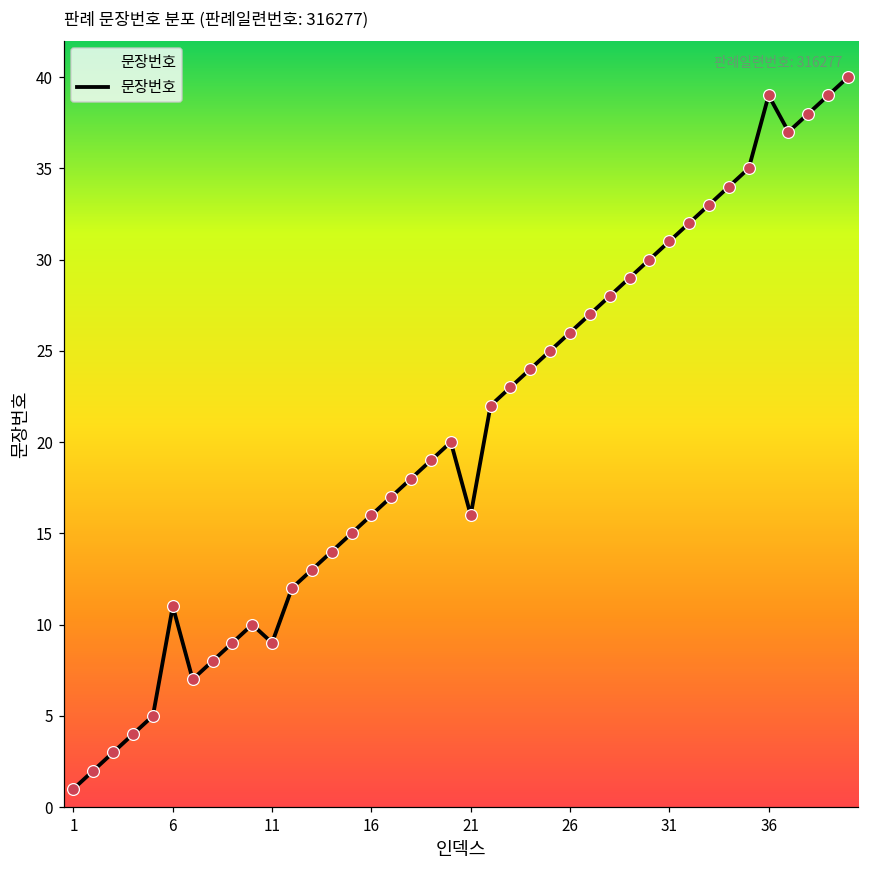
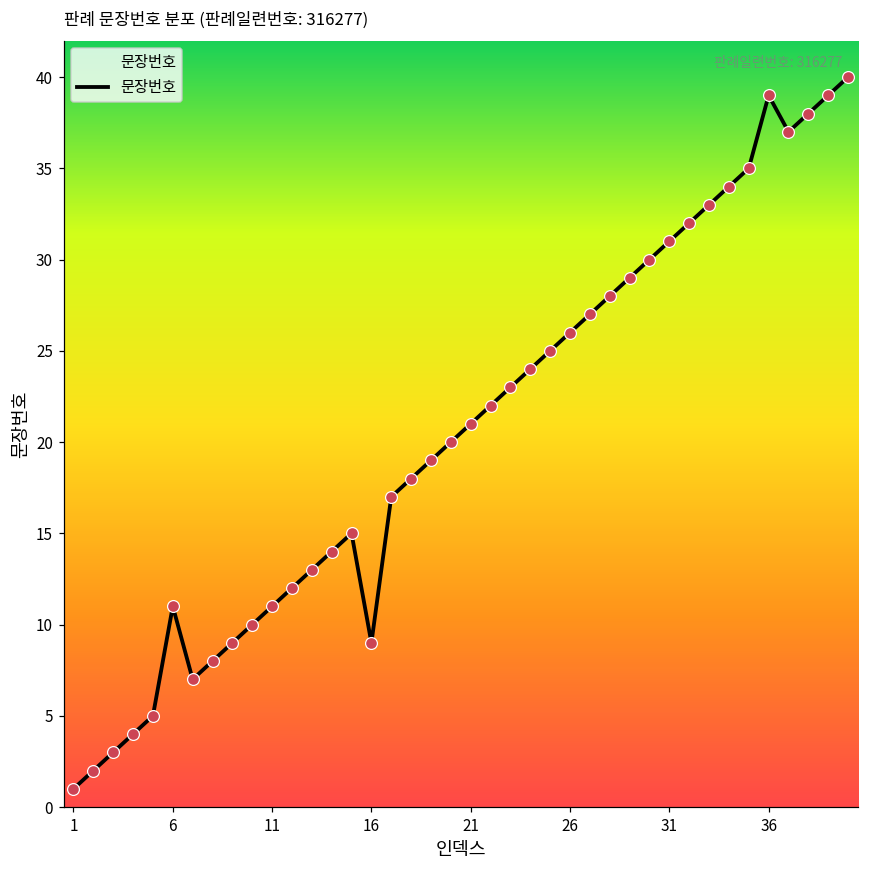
11: 9 -> 11
16: 16 -> 9
21: 16 -> 21
